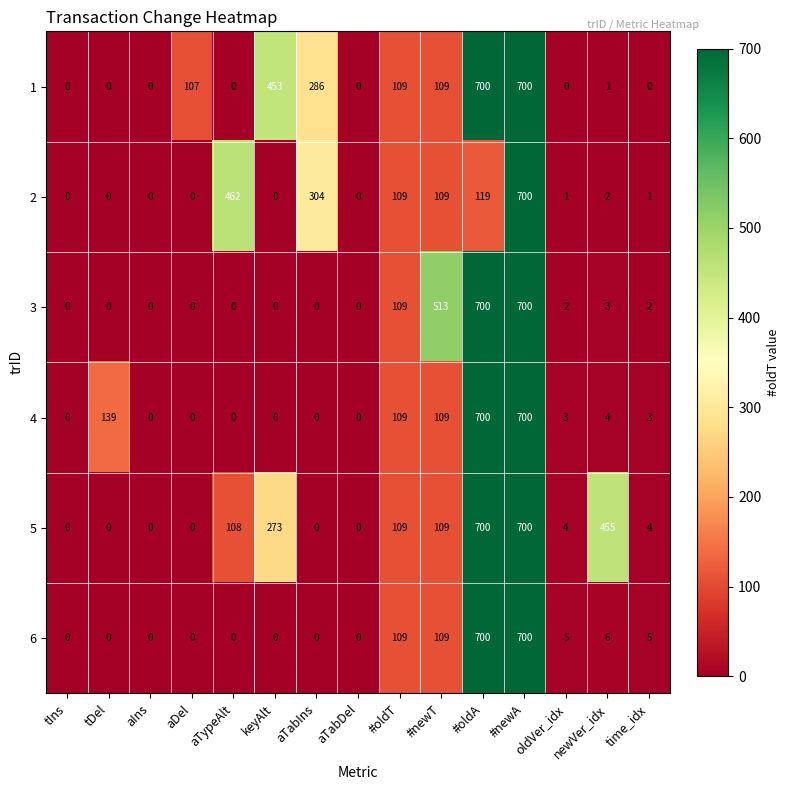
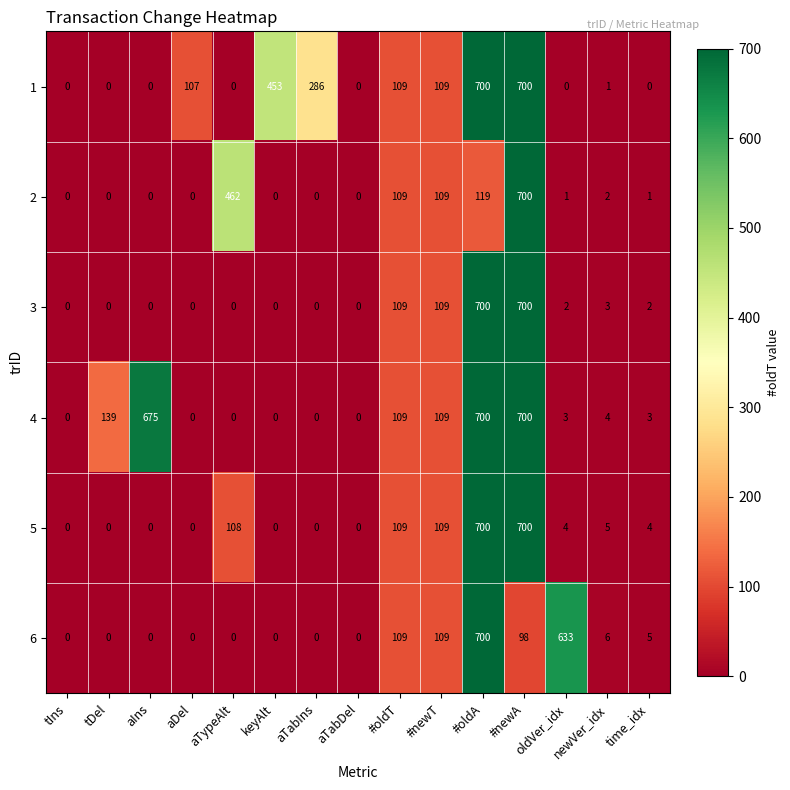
2, aTabIns: 304 -> 0
3, #newT: 513 -> 109
4, aIns: 0 -> 675
5, keyAlt: 273 -> 0
5, newVer_idx: 455 -> 5
6, #newA: 700 -> 98
6, oldVer_idx: 5 -> 633
